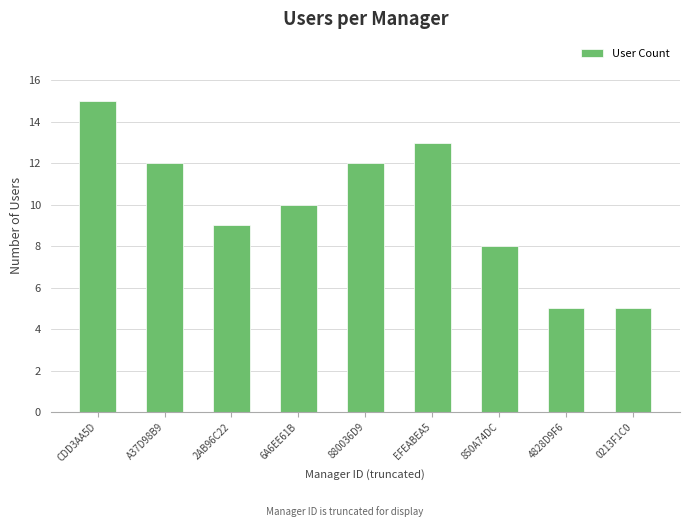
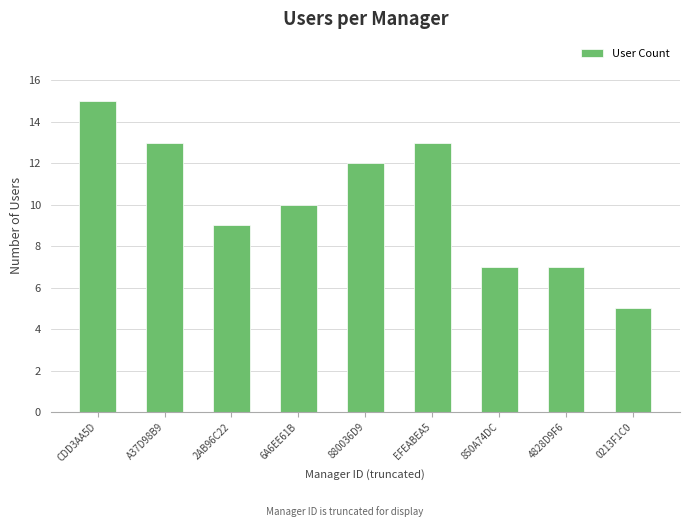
A37D98B9: 12 -> 13
850A74DC: 8 -> 7
4828D9F6: 5 -> 7
